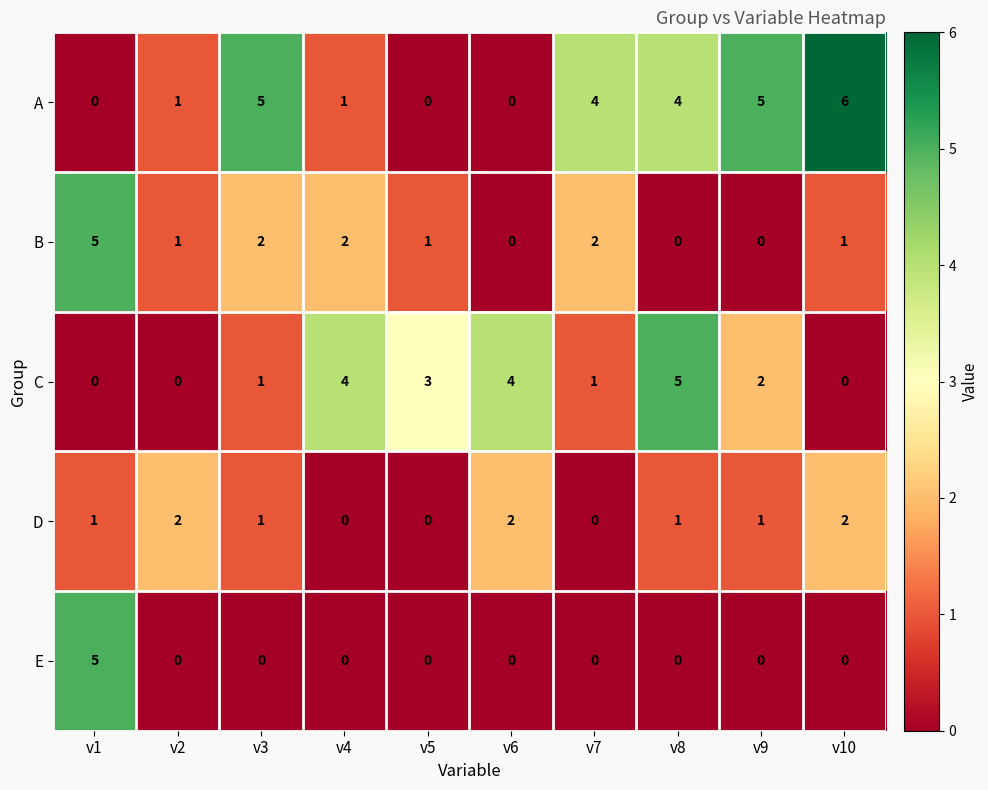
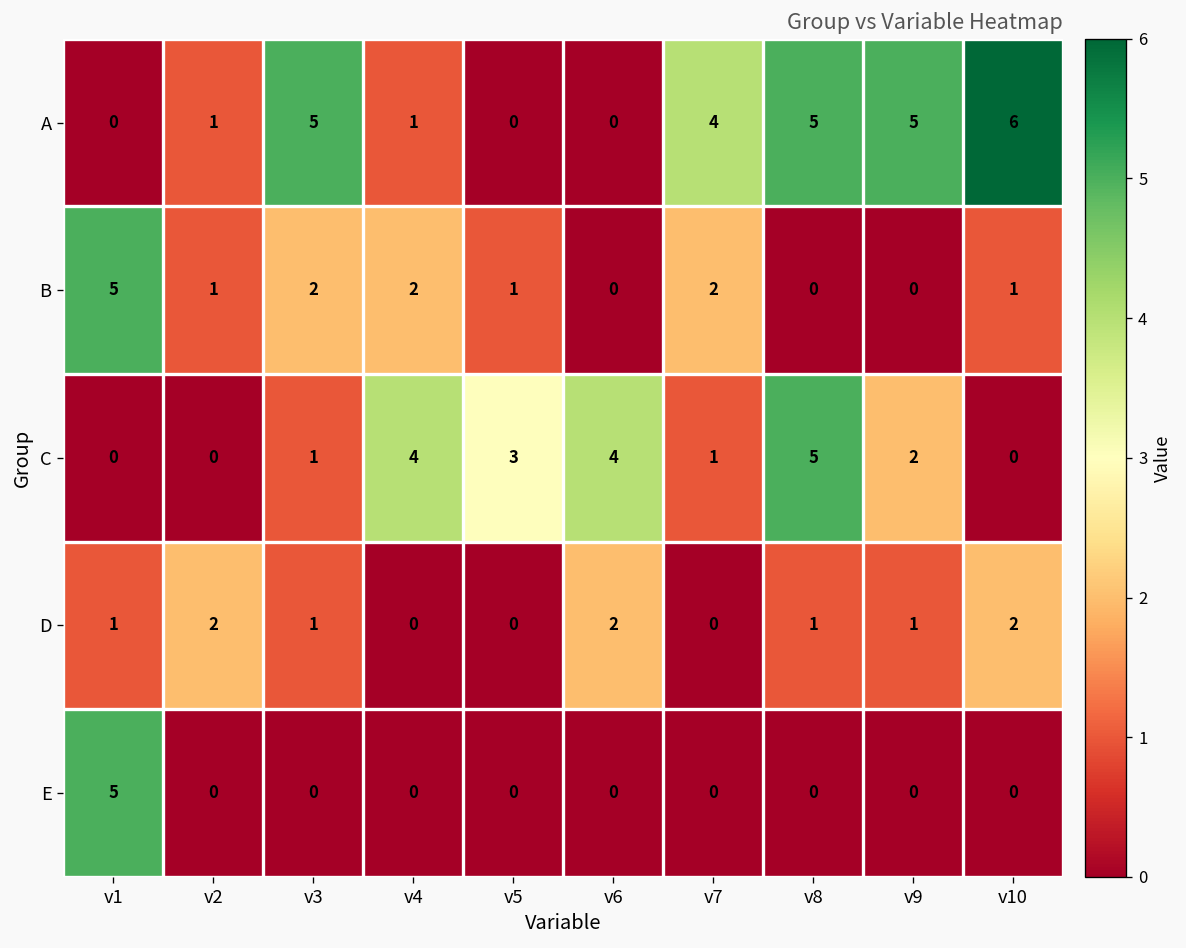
A, v8: 4 -> 5
